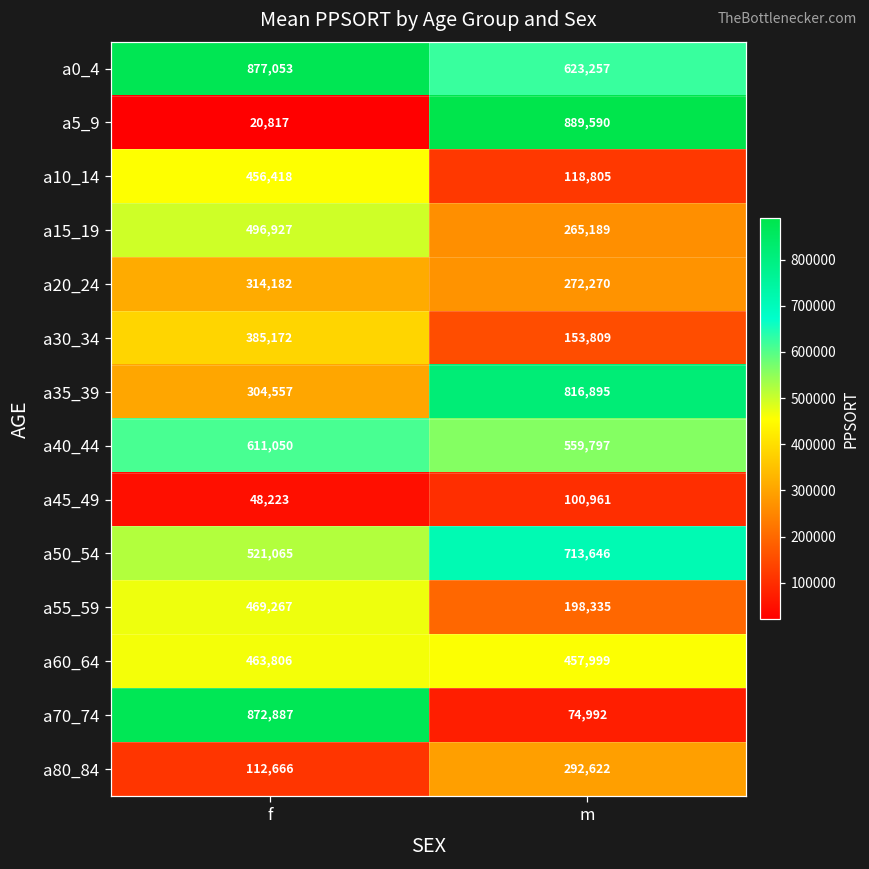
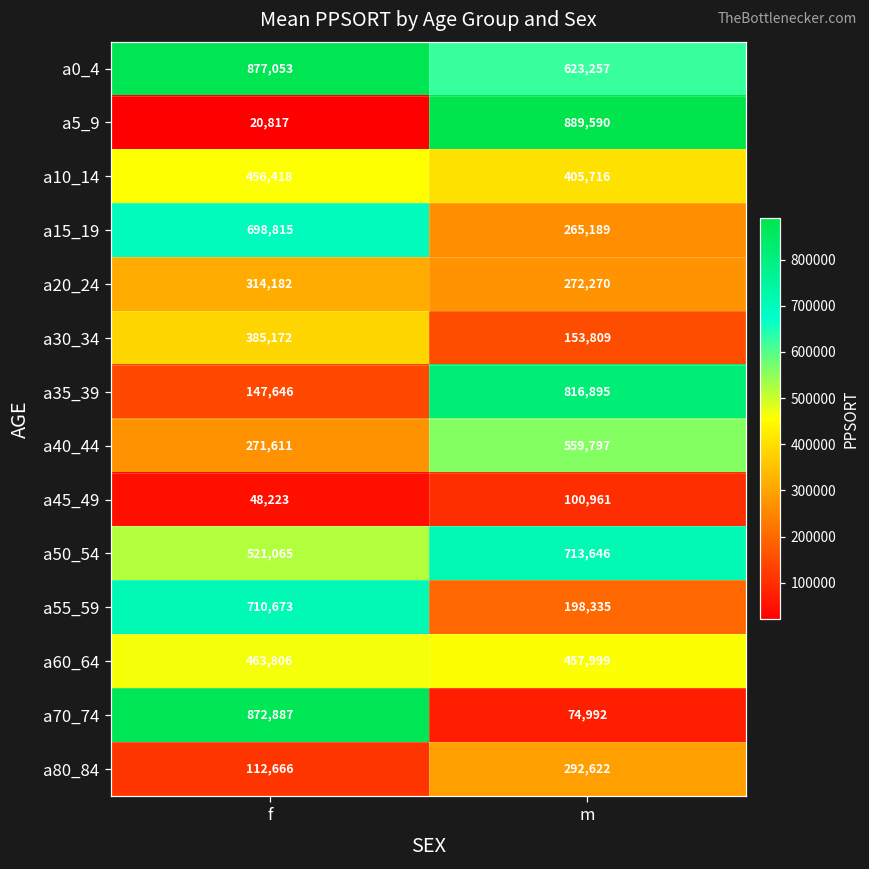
a10_14, m: 118,805 -> 405,716
a15_19, f: 496,927 -> 698,815
a35_39, f: 304,557 -> 147,646
a40_44, f: 611,050 -> 271,611
a55_59, f: 469,267 -> 710,673
